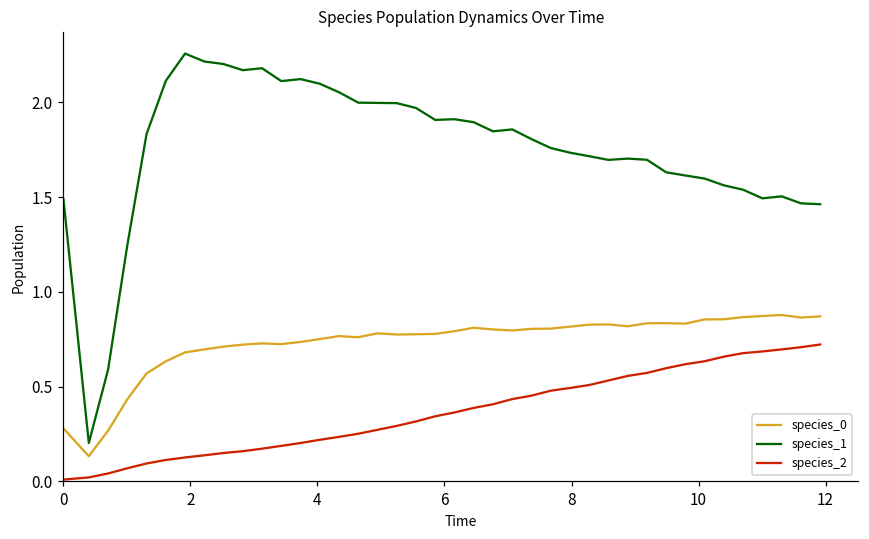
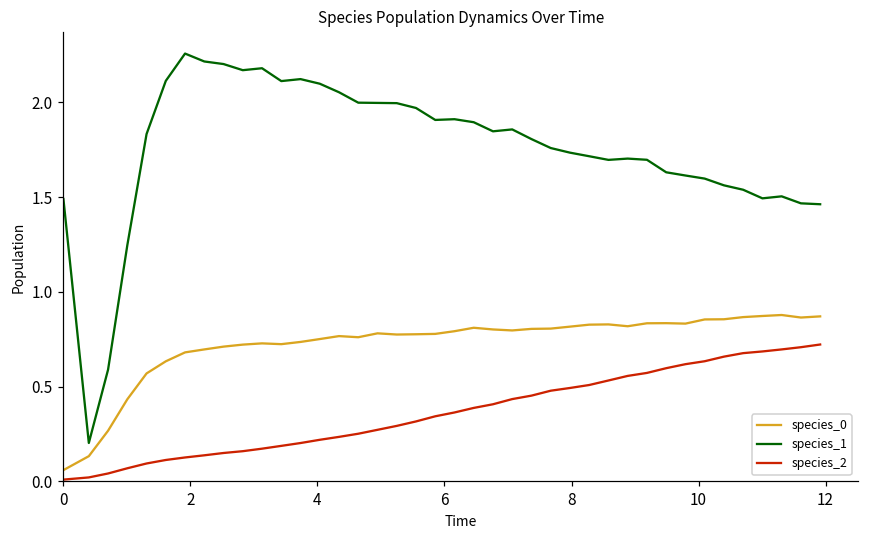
species_0, 0: 0.28 -> 0.06
